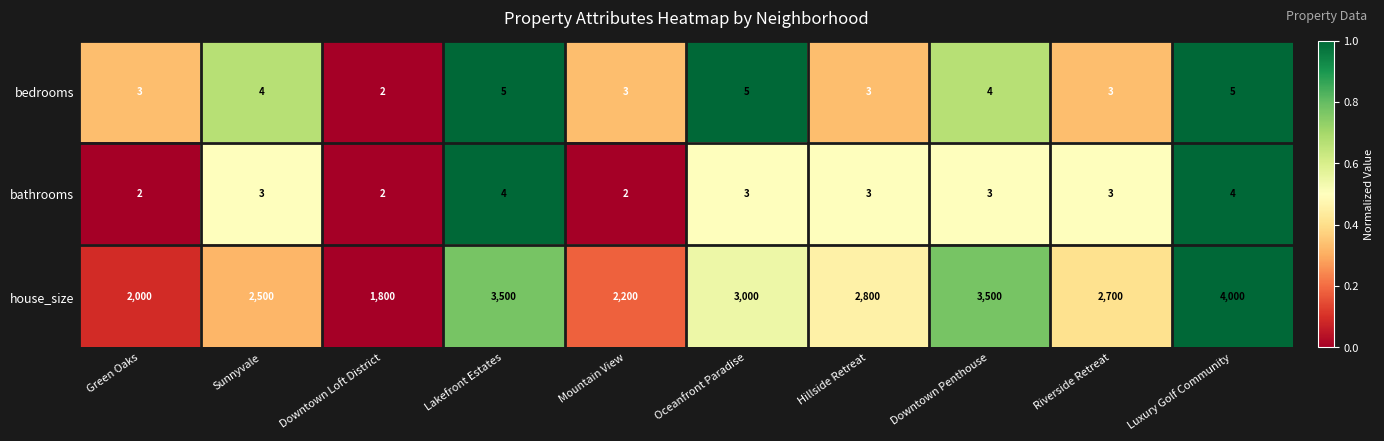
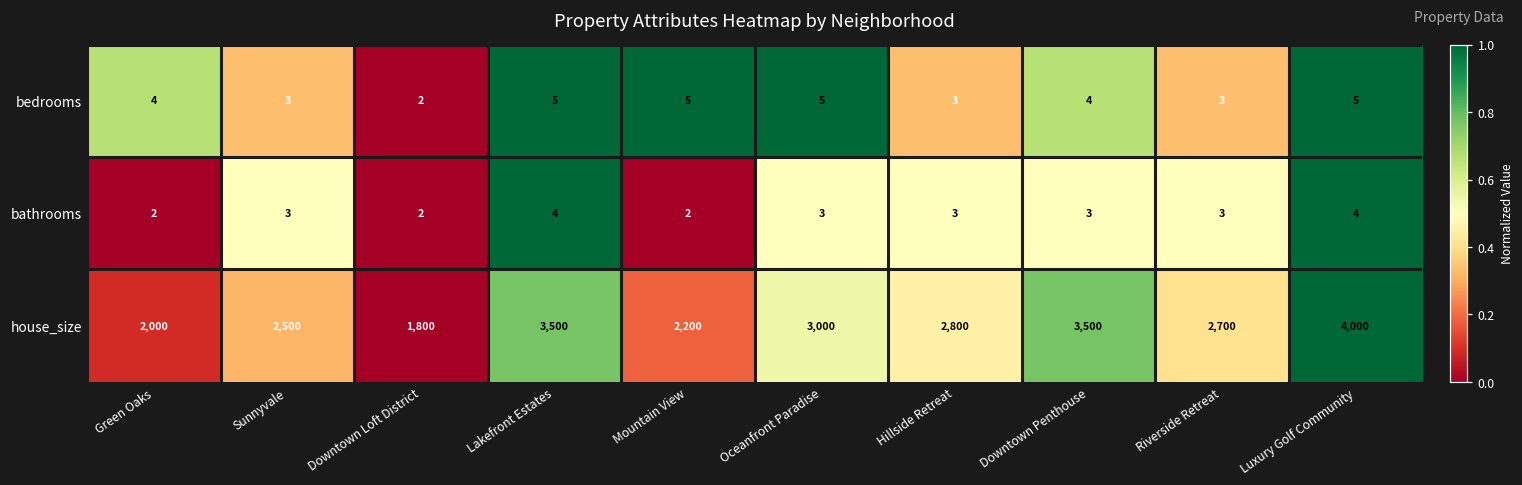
bedrooms, Green Oaks: 3 -> 4
bedrooms, Sunnyvale: 4 -> 3
bedrooms, Mountain View: 3 -> 5
